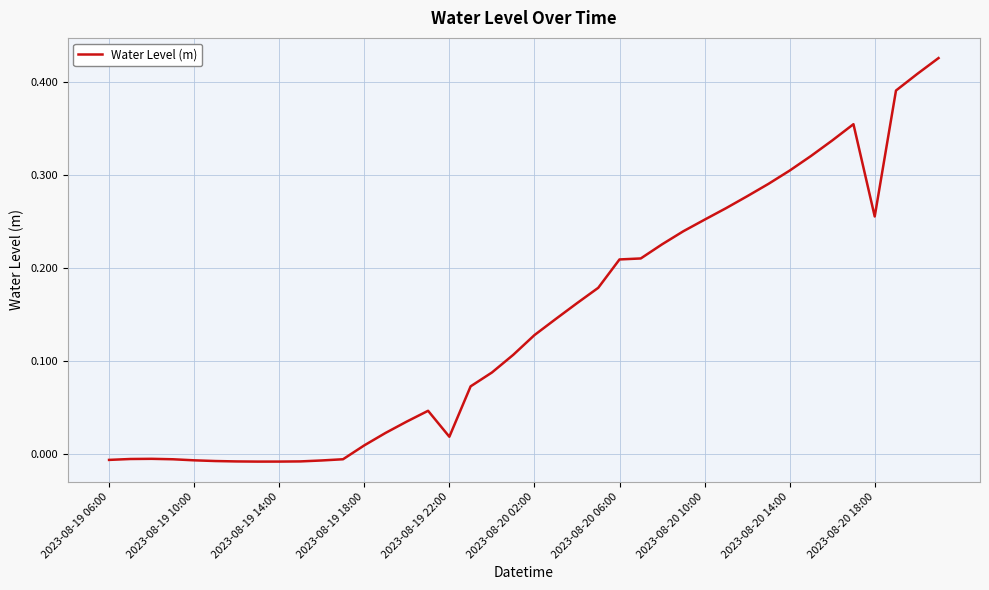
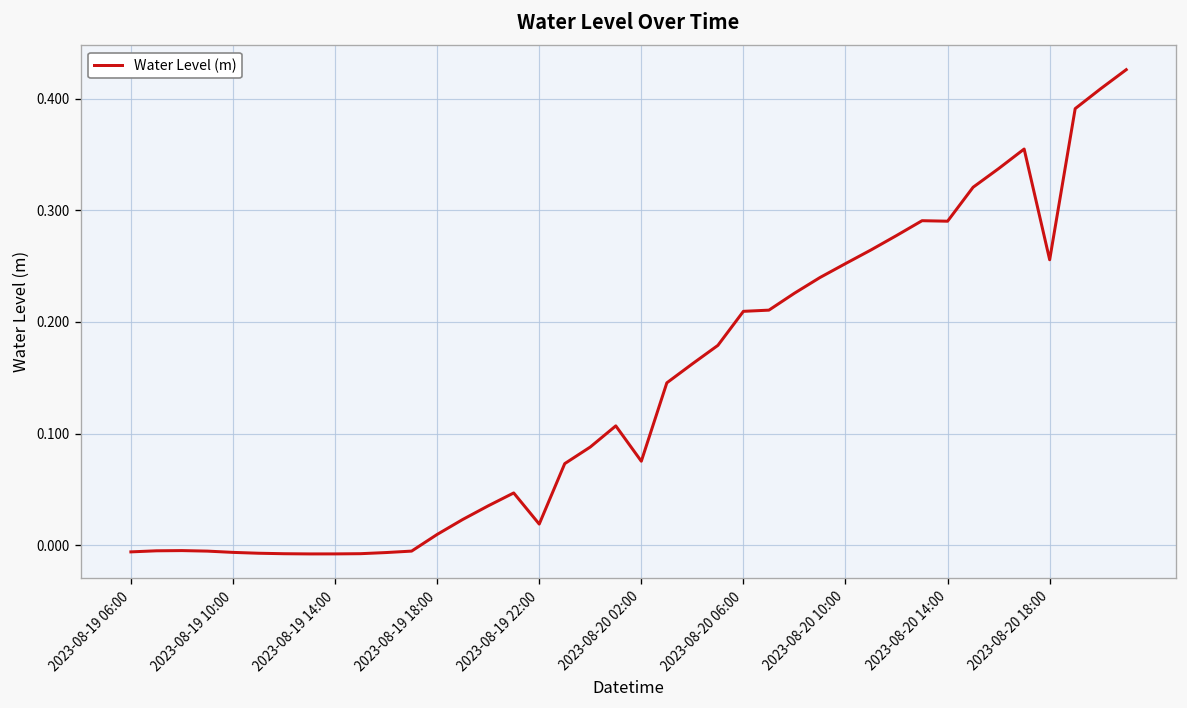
2023-08-20 02:00: 0.13 -> 0.08
2023-08-20 14:00: 0.31 -> 0.29
